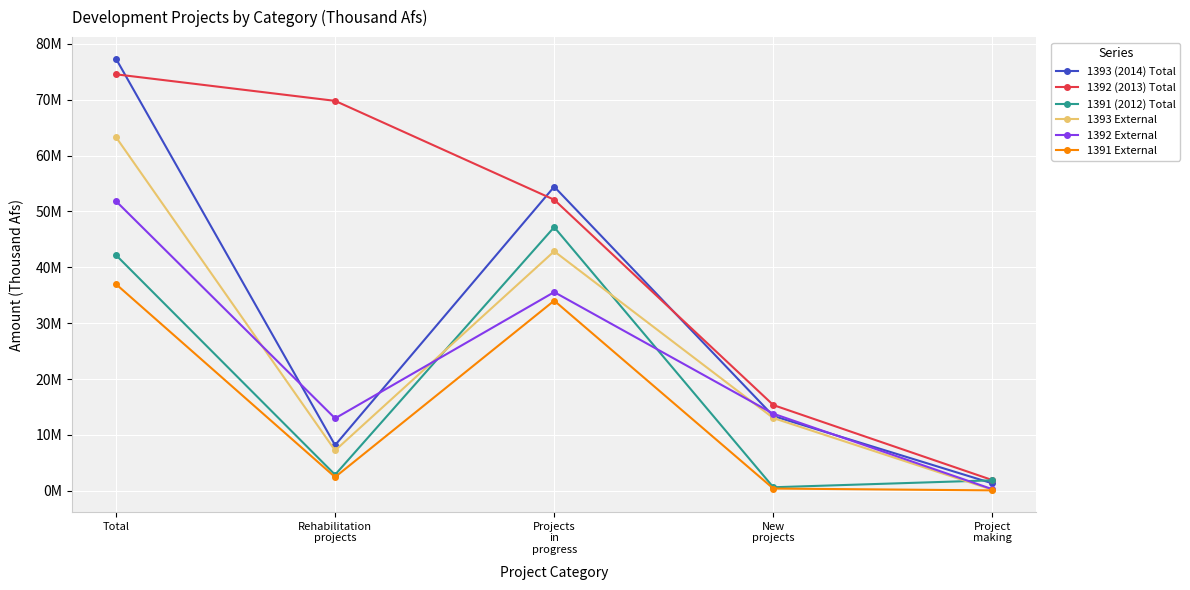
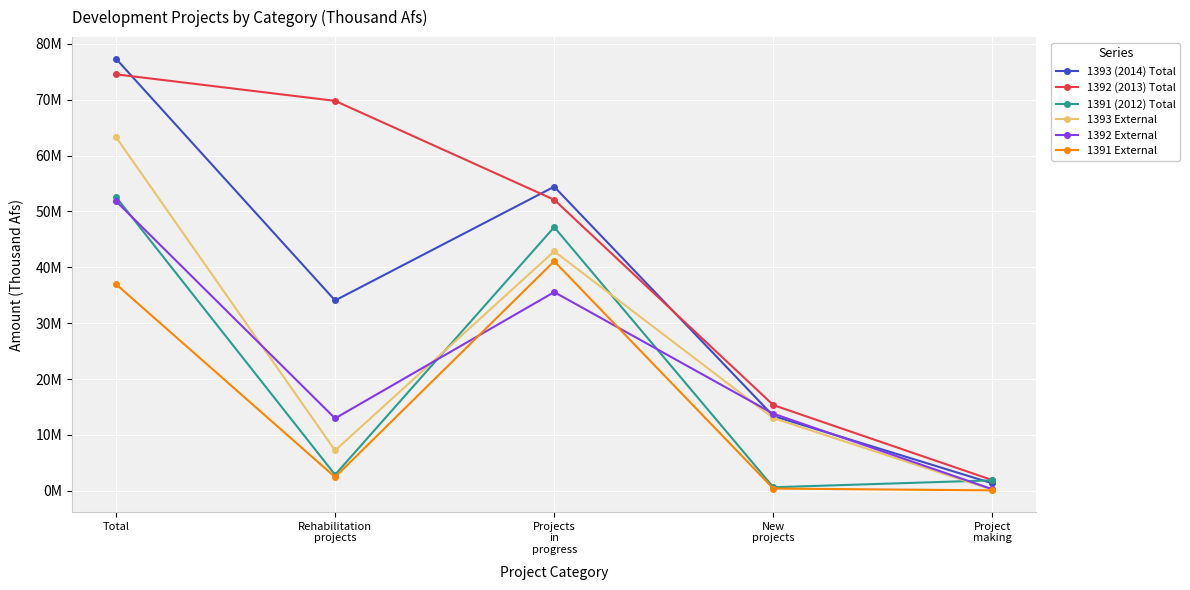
1391 (2012) Total, Total: 42000000 -> 53000000
1393 (2014) Total, Rehabilitation projects: 8000000 -> 34000000
1391 External, Projects in progress: 34000000 -> 41000000
